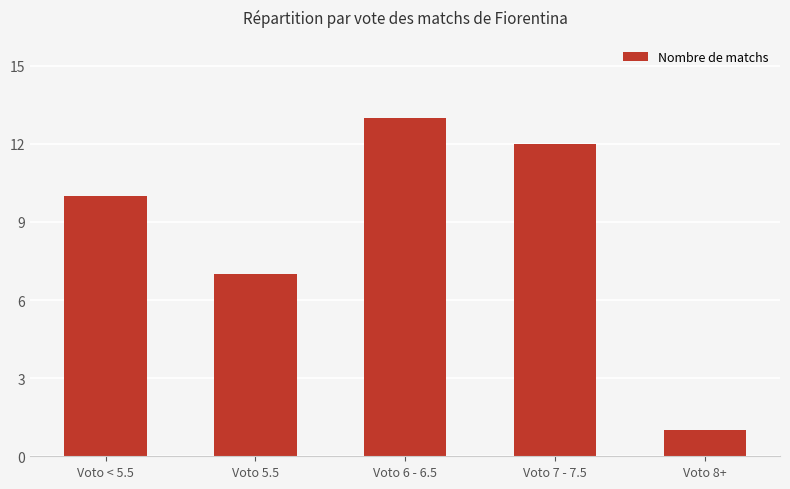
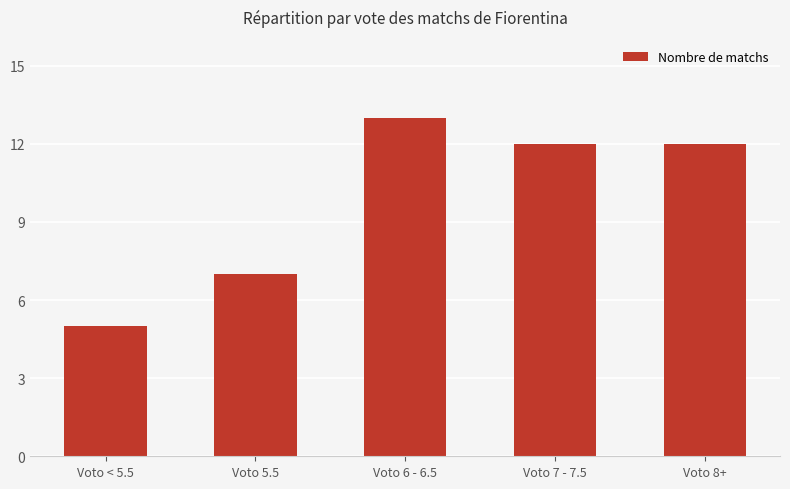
Voto < 5.5: 10 -> 5
Voto 8+: 1 -> 12
